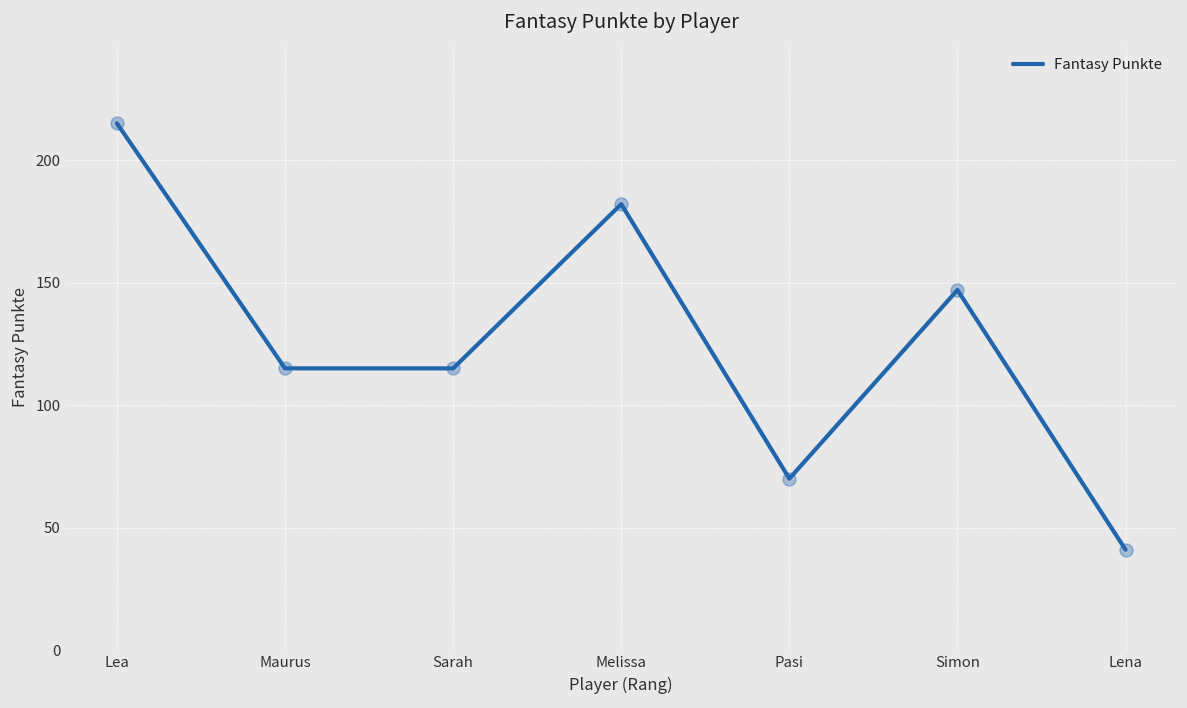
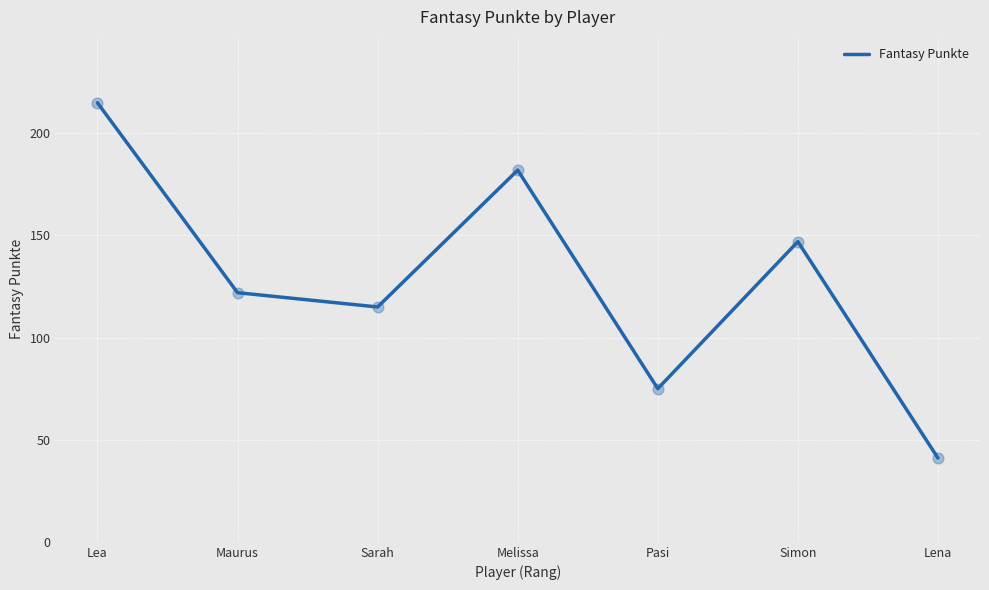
Maurus: 115 -> 122
Pasi: 70 -> 75
